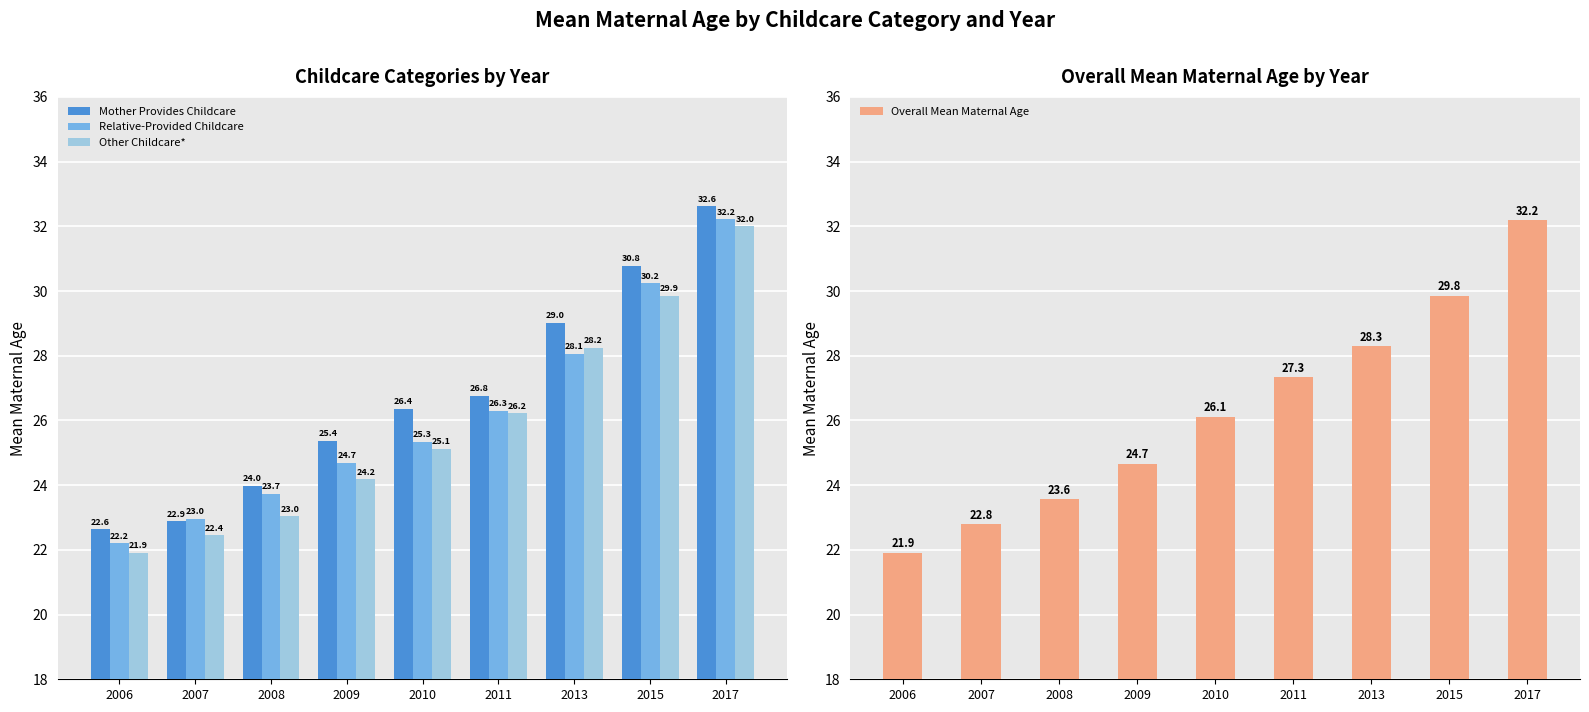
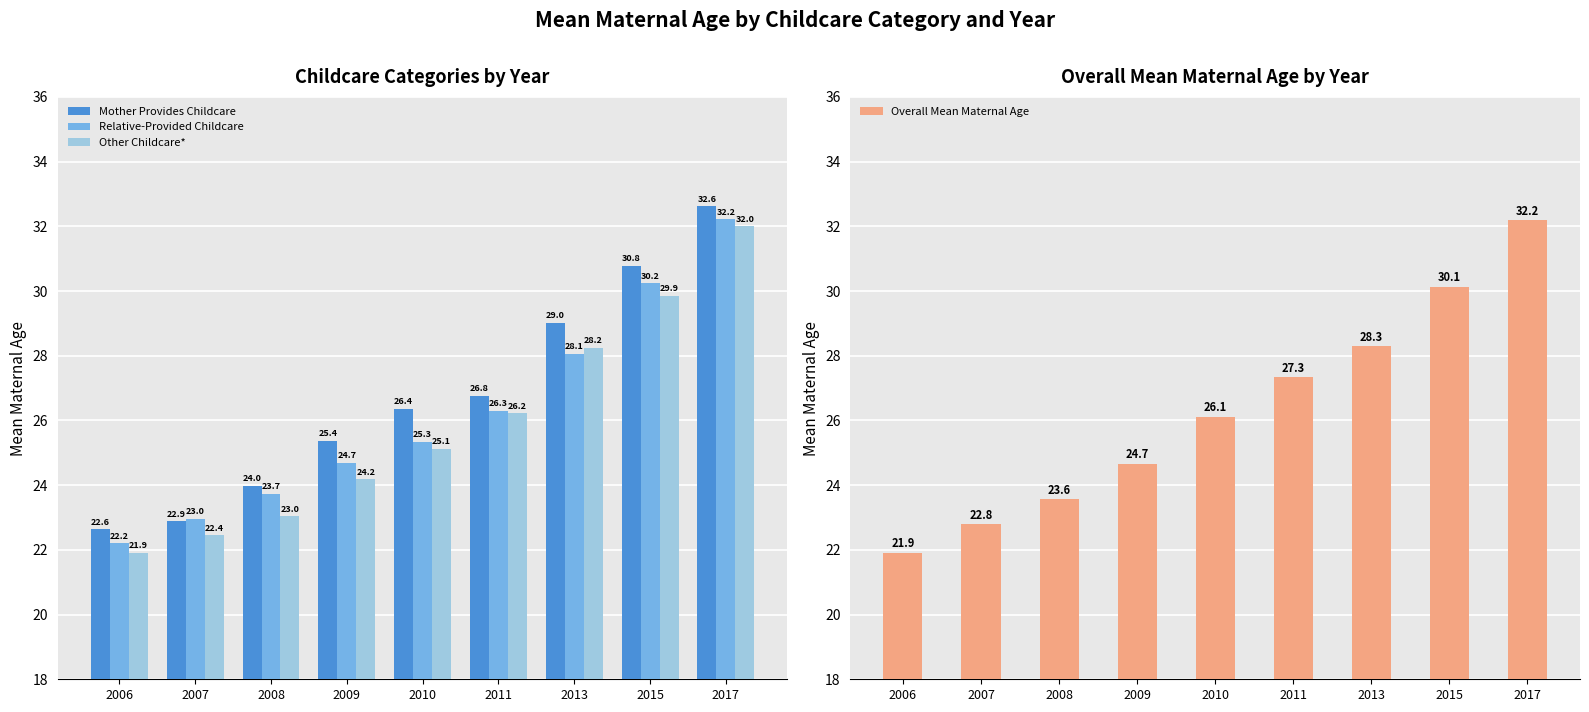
Overall Mean Maternal Age by Year, 2015: 29.8 -> 30.1
